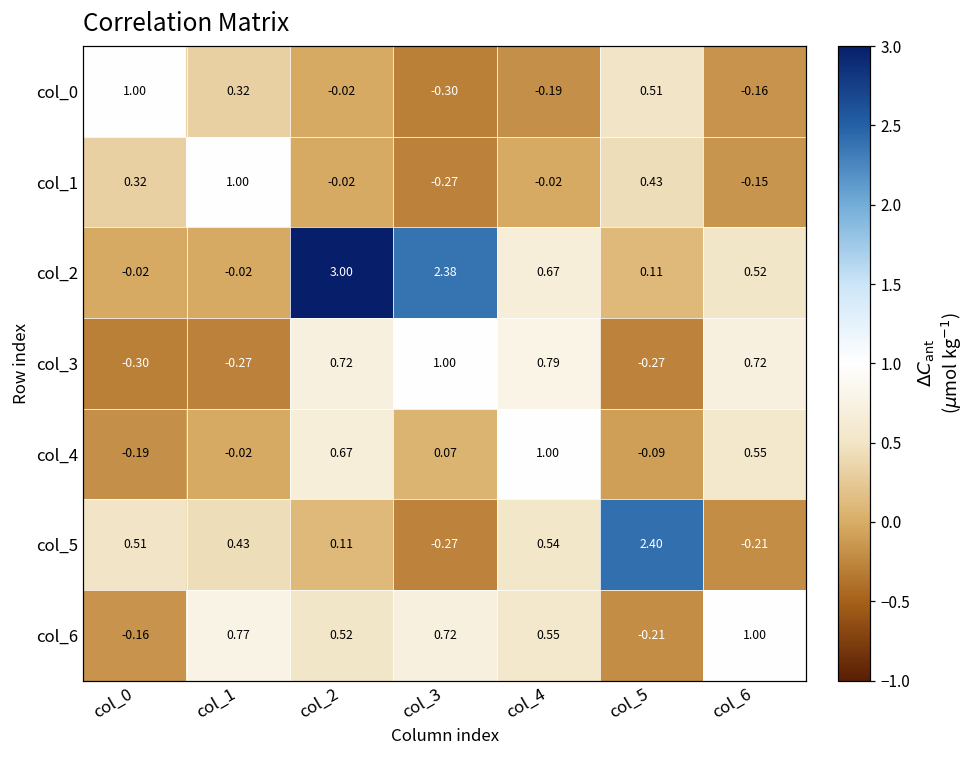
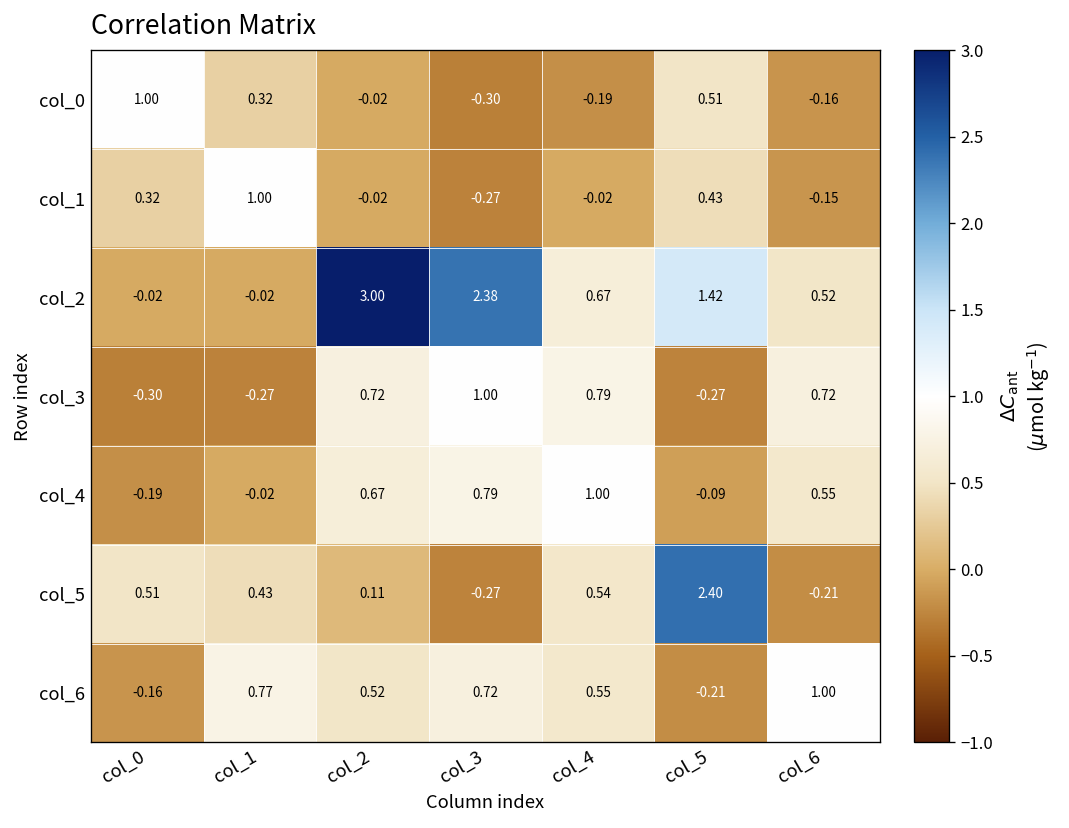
col_2, col_5: 0.11 -> 1.42
col_4, col_3: 0.07 -> 0.79
